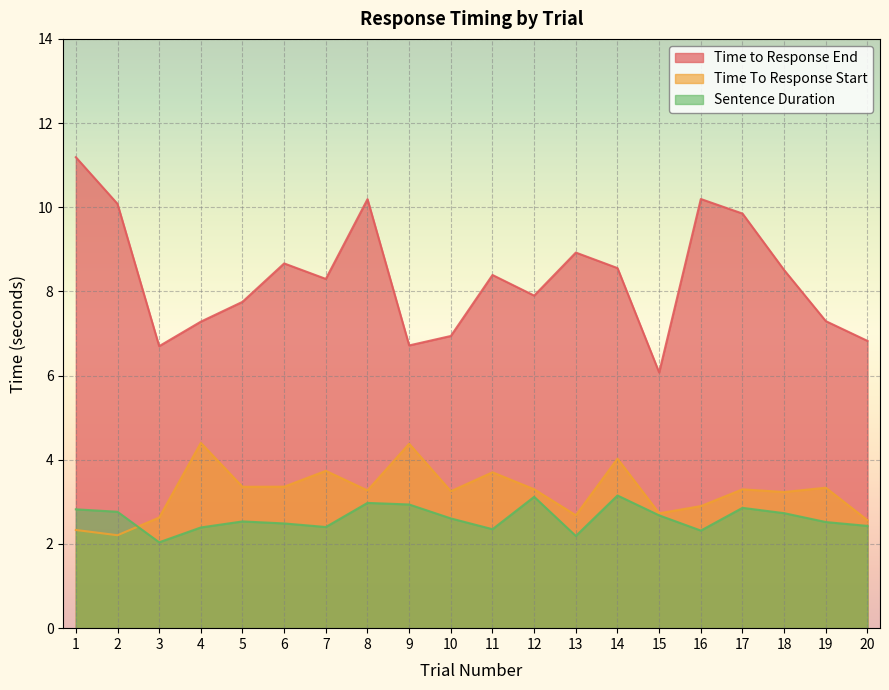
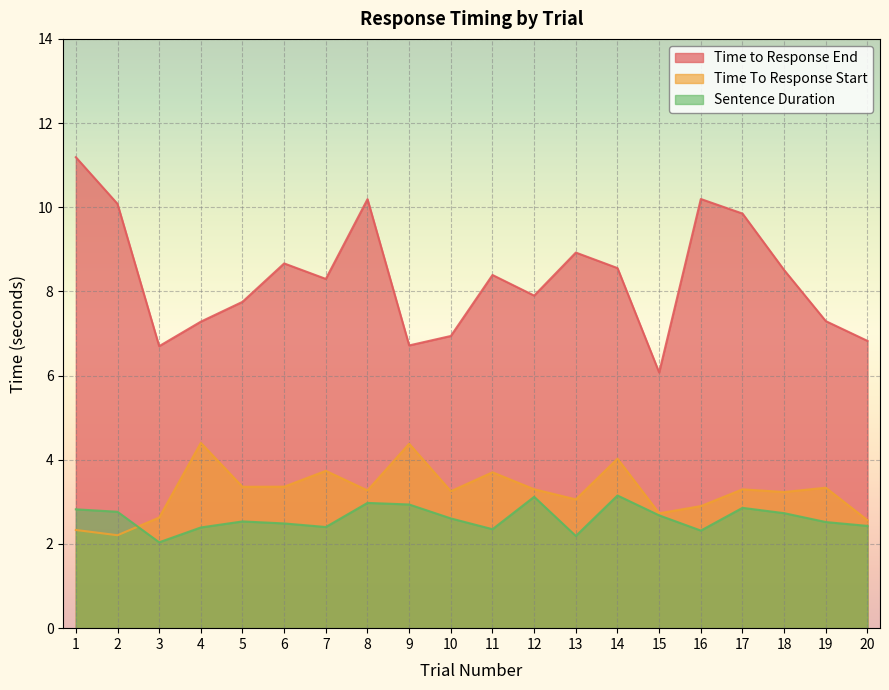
Time To Response Start, 13: 2.7 -> 3.1
